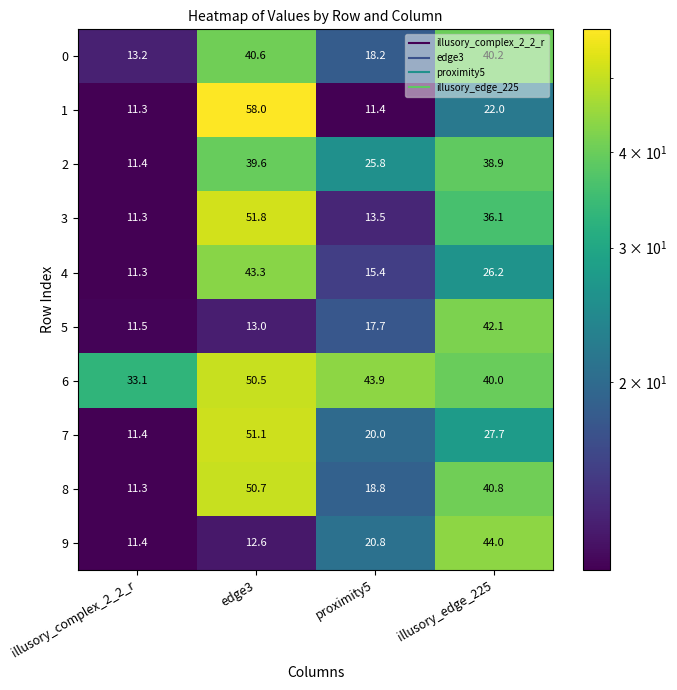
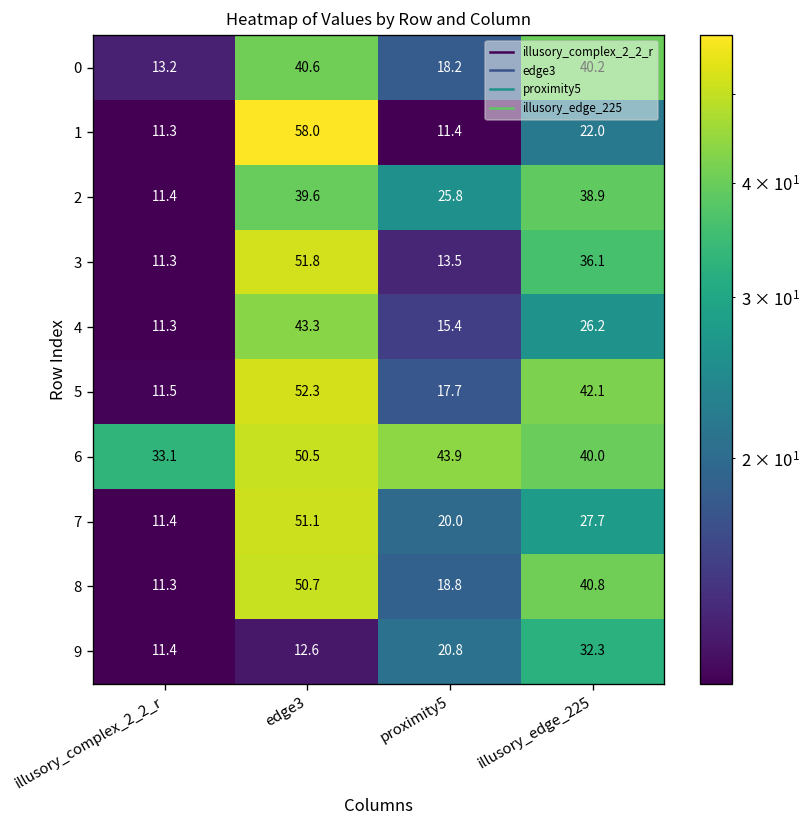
5, edge3: 13.0 -> 52.3
9, illusory_edge_225: 44.0 -> 32.3
